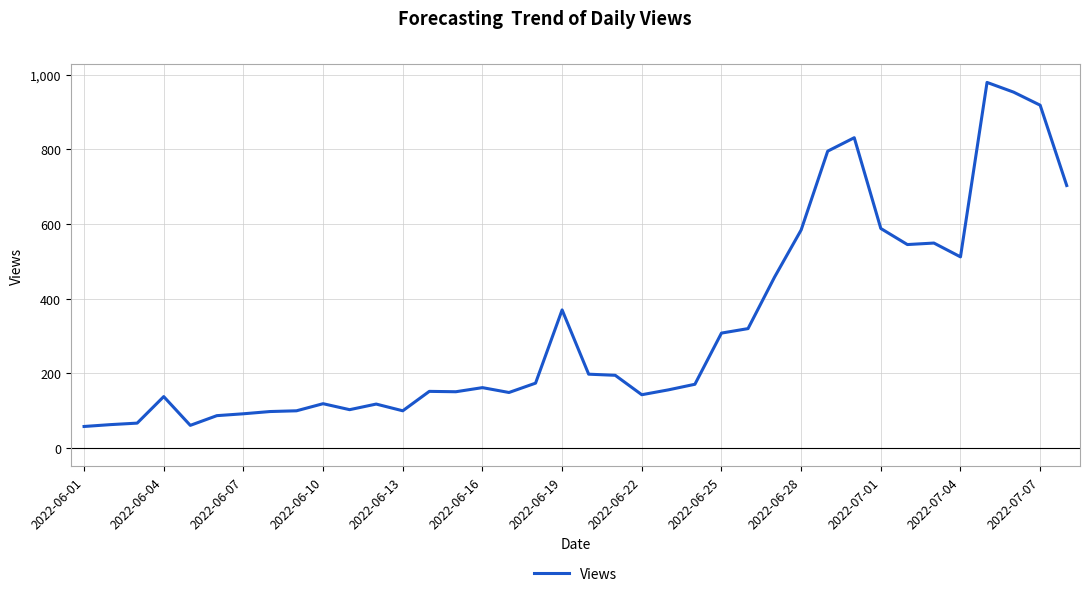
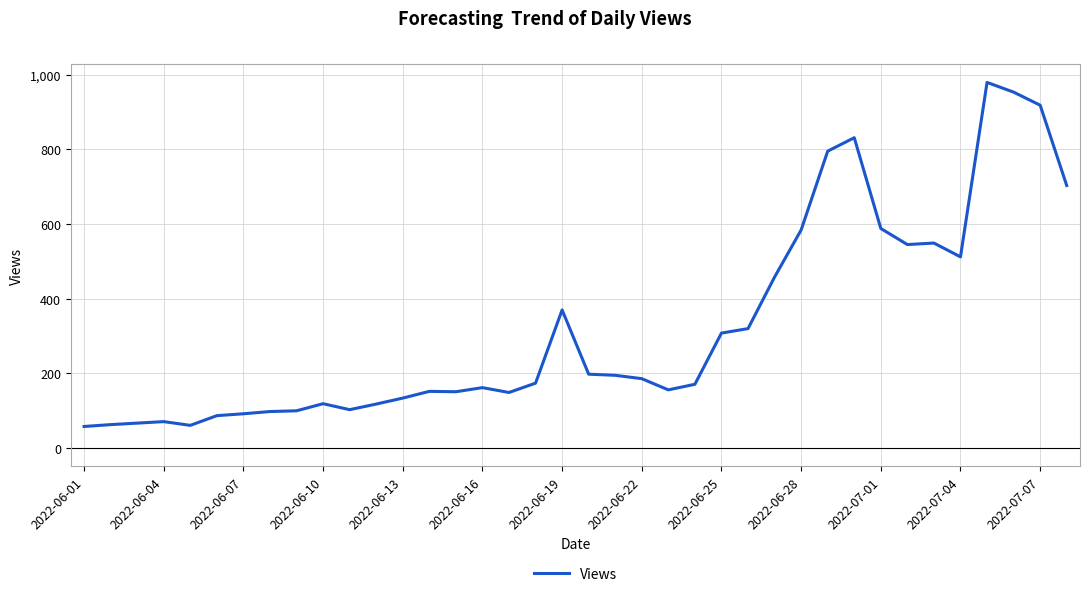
2022-06-04: 140 -> 70
2022-06-13: 100 -> 130
2022-06-22: 140 -> 190
